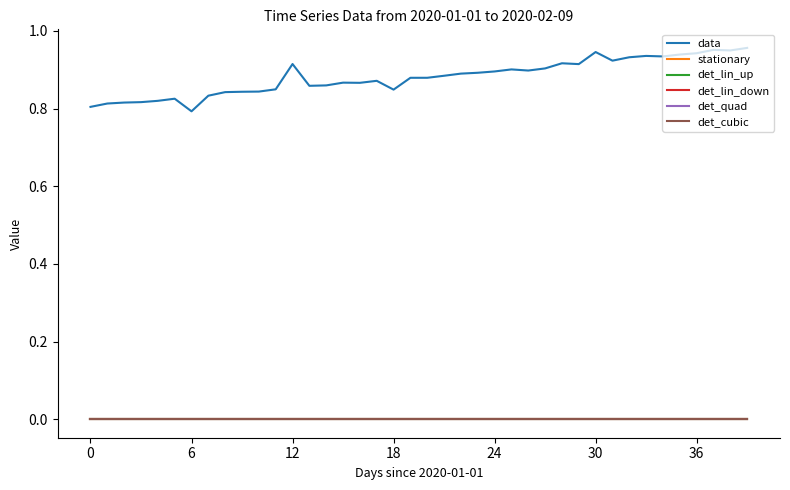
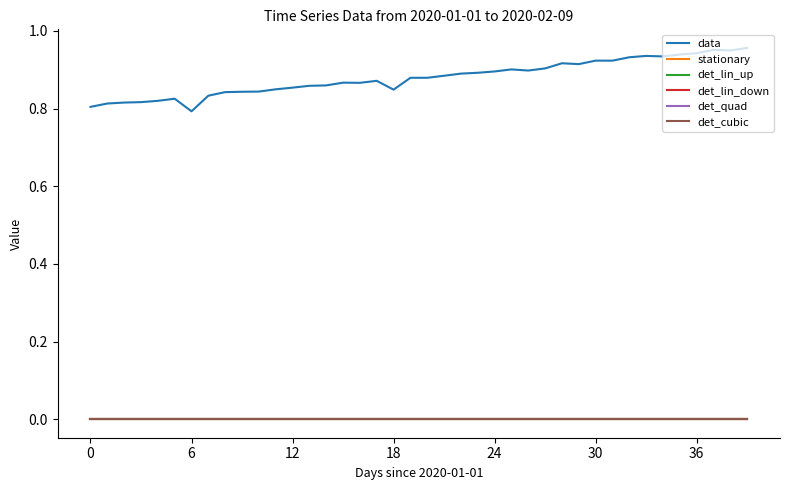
data, 12: 0.91 -> 0.85
data, 30: 0.95 -> 0.92
